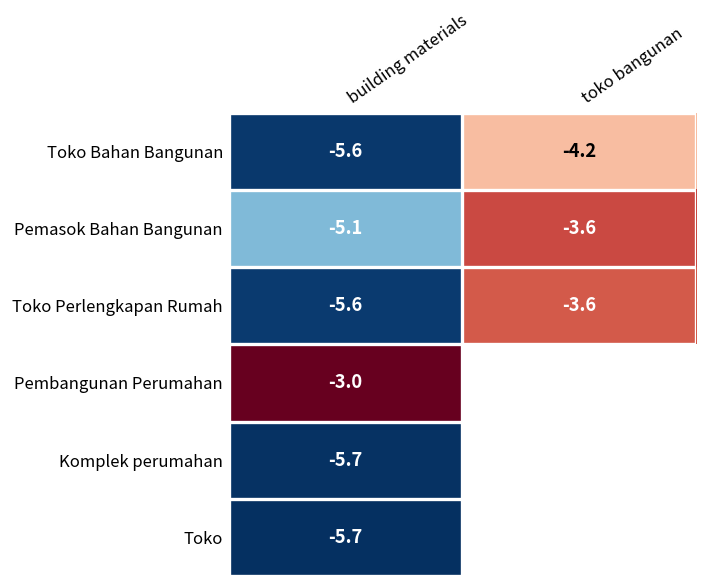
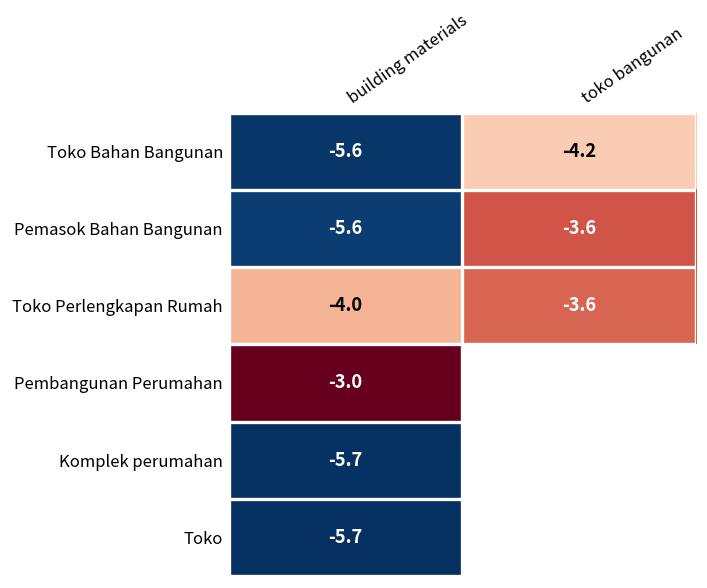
Pemasok Bahan Bangunan, building materials: -5.1 -> -5.6
Toko Perlengkapan Rumah, building materials: -5.6 -> -4.0
